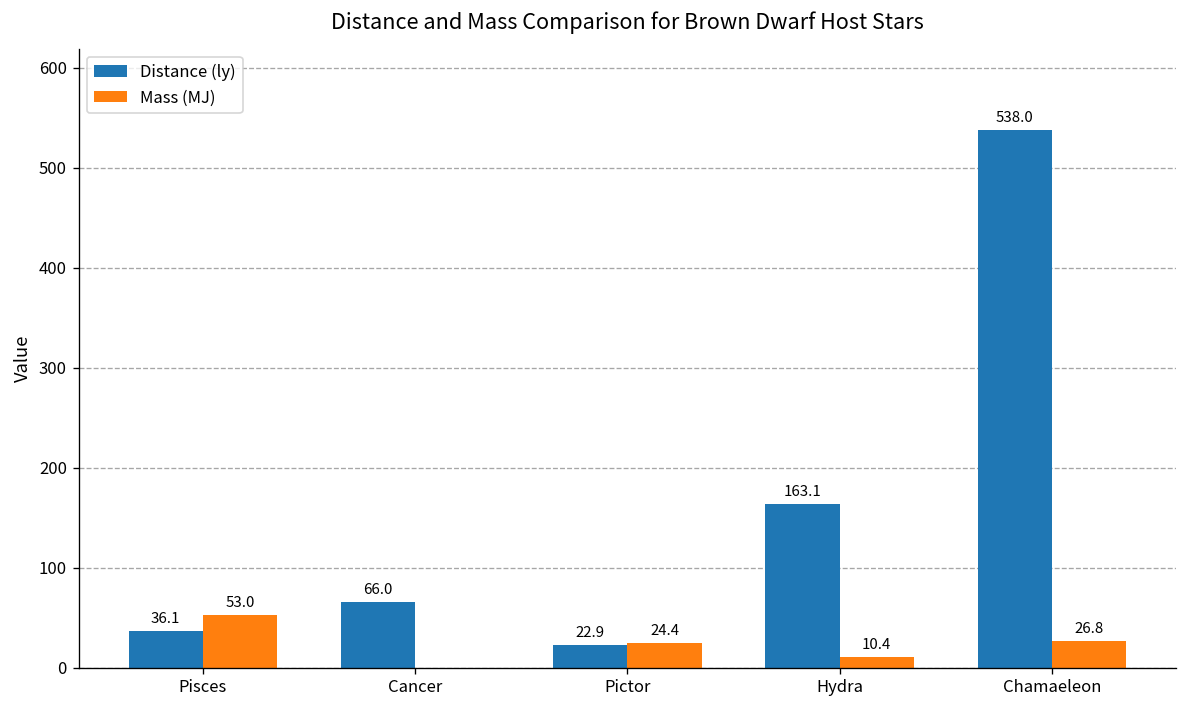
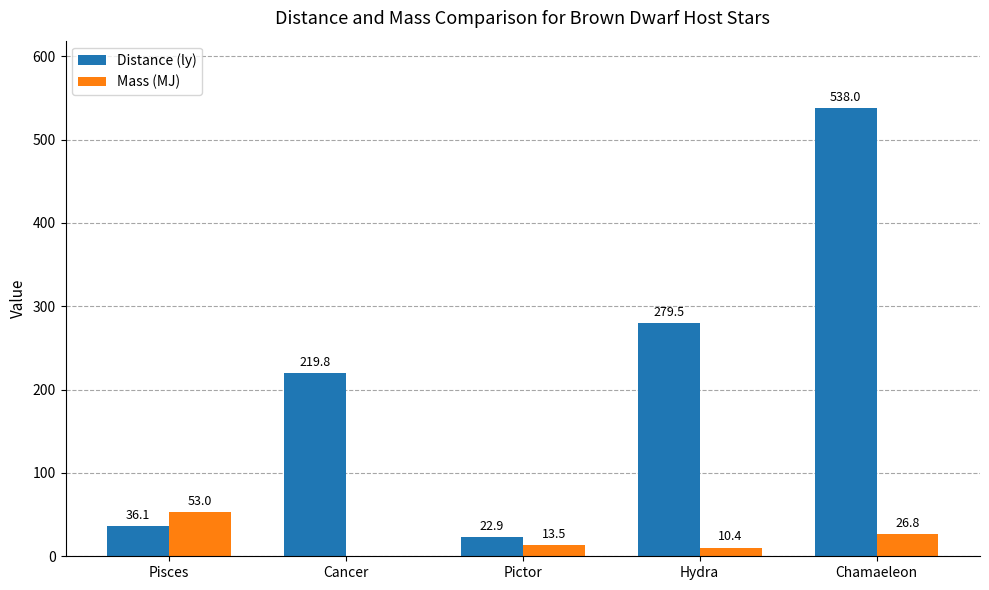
Distance (ly), Cancer: 66.0 -> 219.8
Mass (MJ), Pictor: 24.4 -> 13.5
Distance (ly), Hydra: 163.1 -> 279.5
